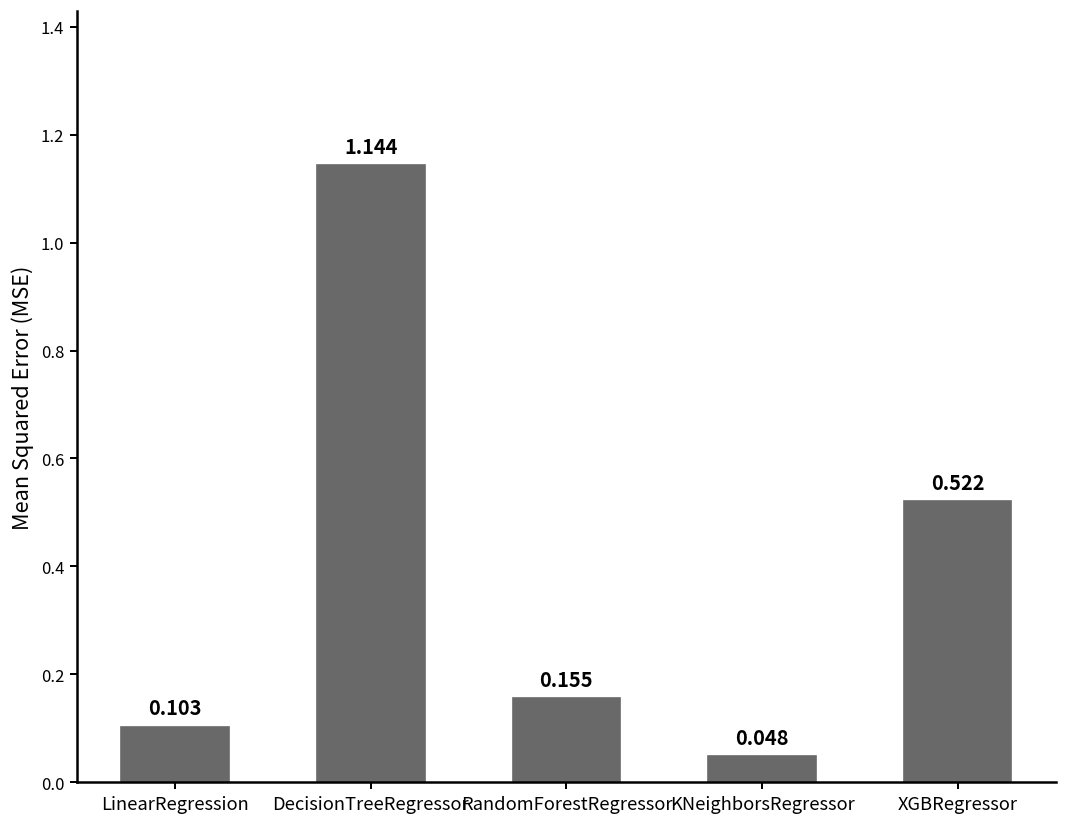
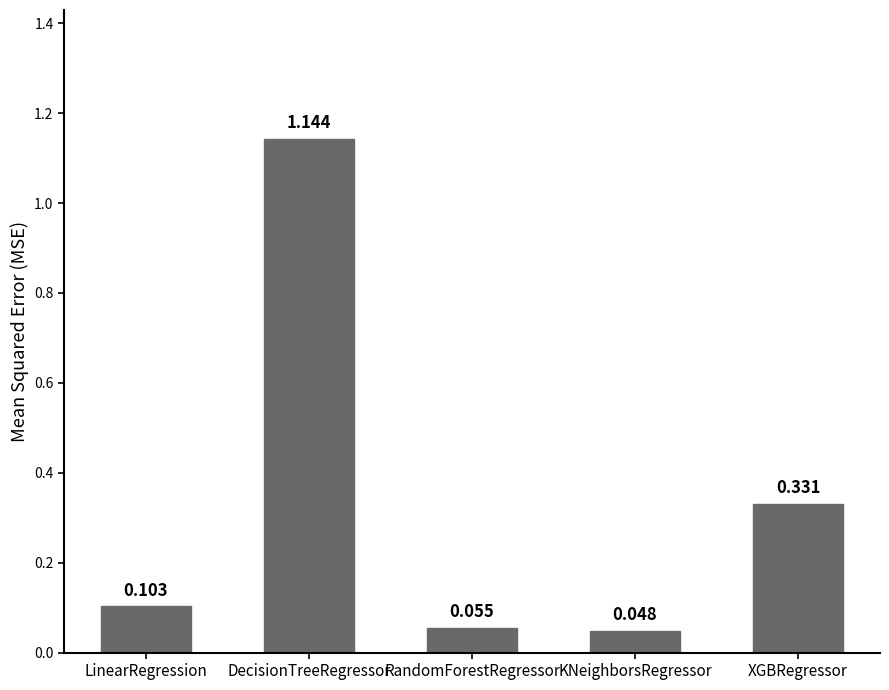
RandomForestRegressor: 0.155 -> 0.055
XGBRegressor: 0.522 -> 0.331
